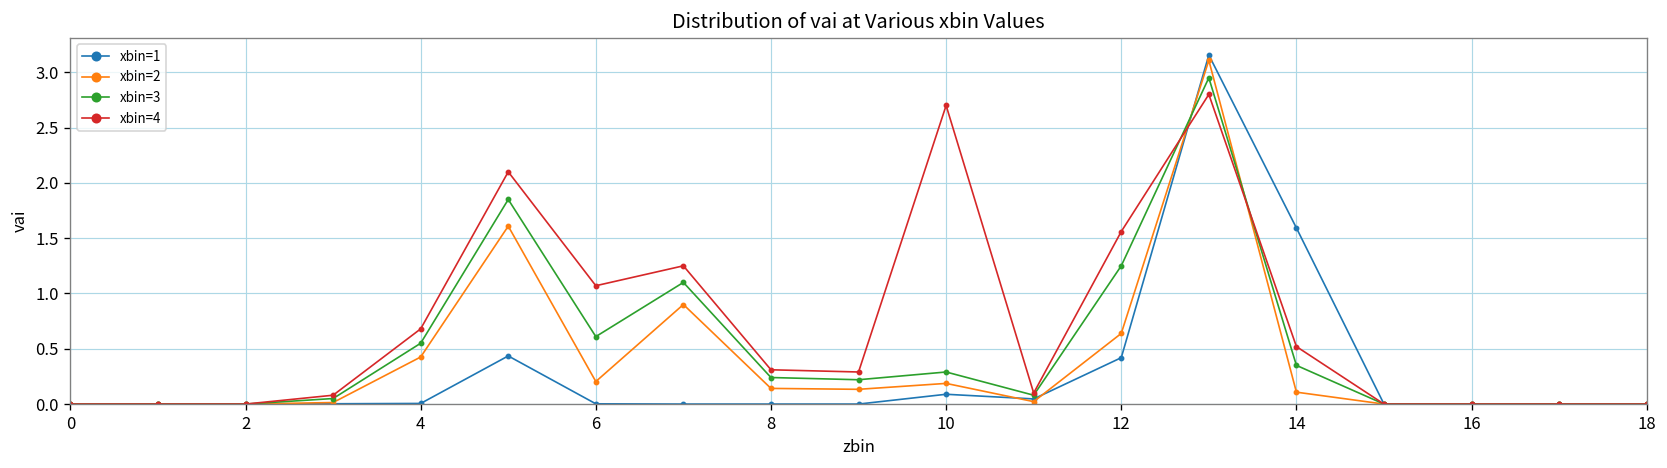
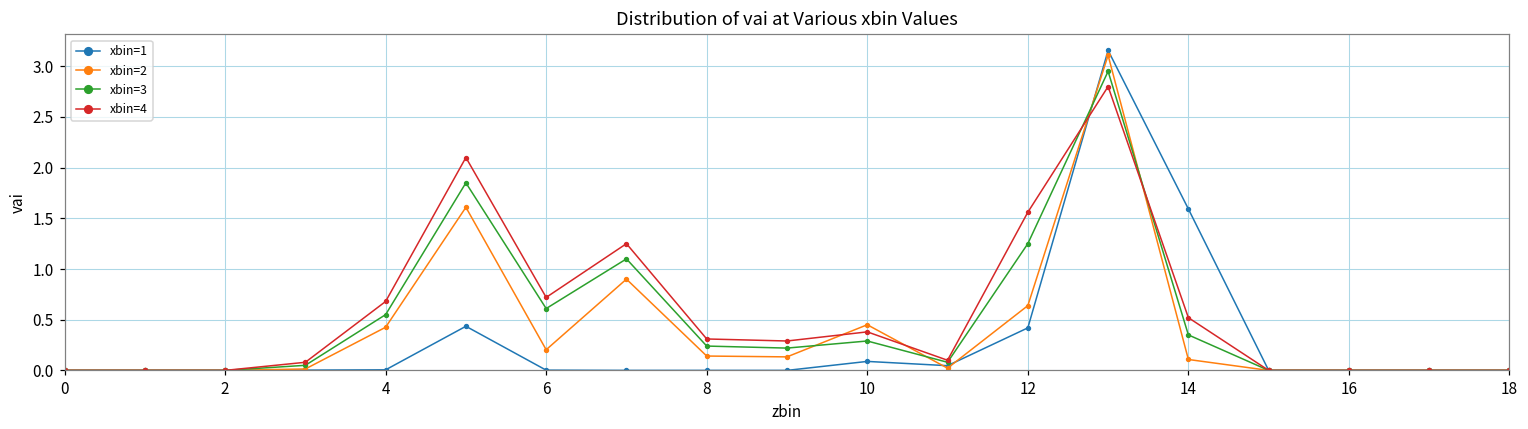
xbin=4, 6: 1.1 -> 0.7
xbin=2, 10: 0.2 -> 0.5
xbin=4, 10: 2.7 -> 0.4
